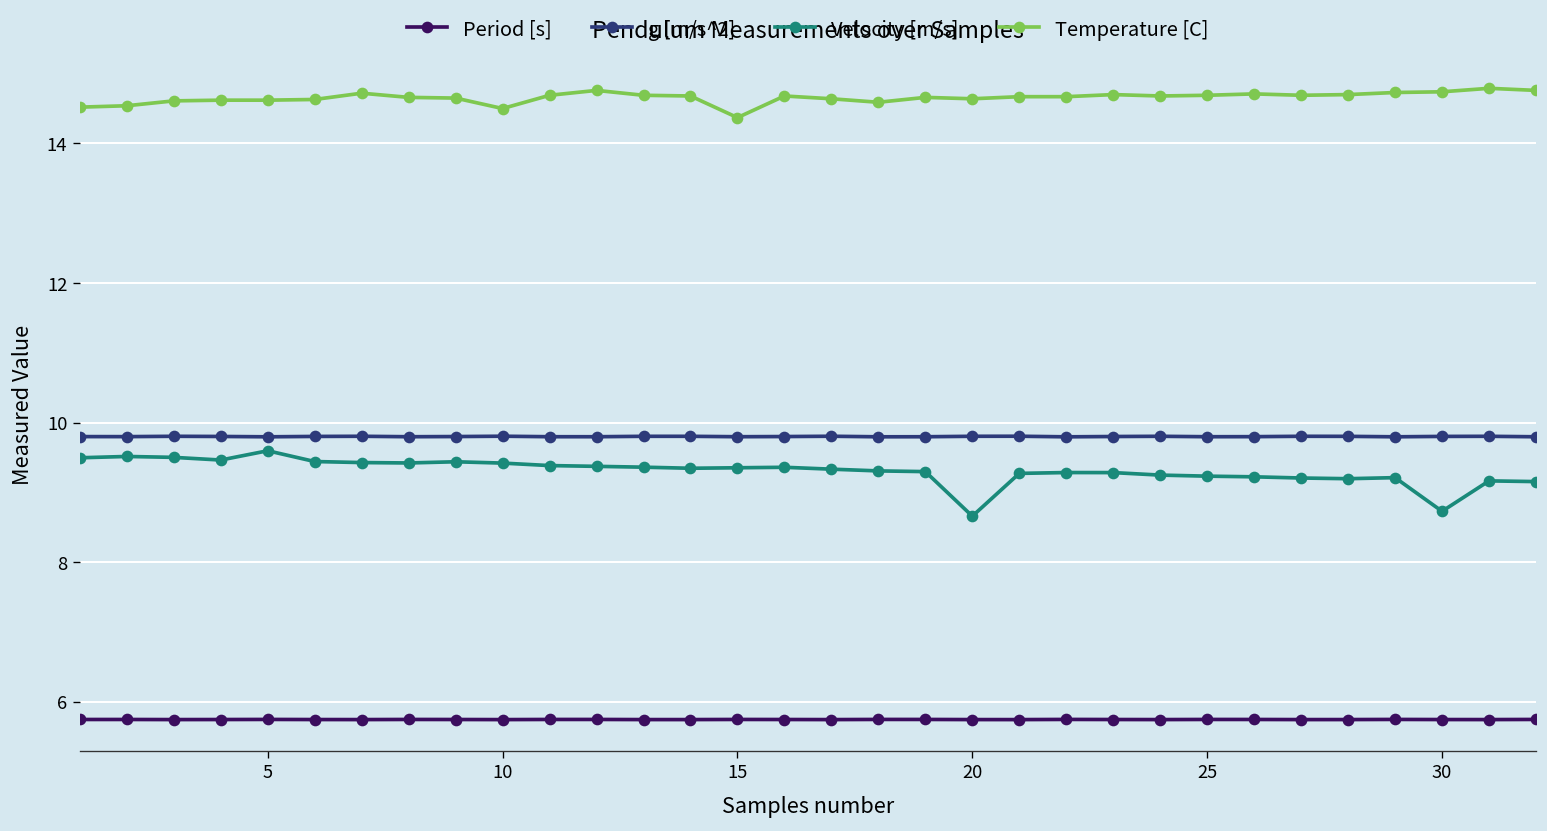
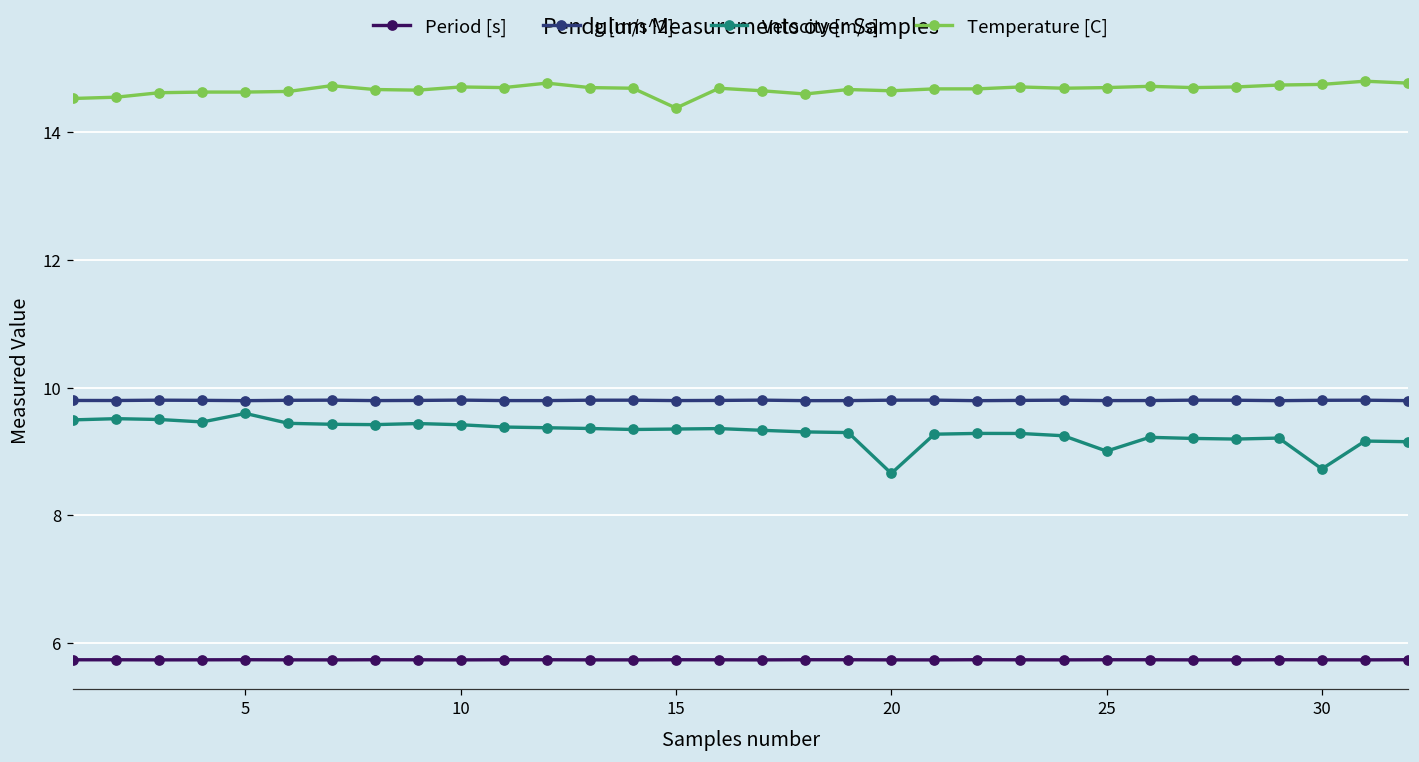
Temperature [C], 10: 14.5 -> 14.7
Velocity [m/s], 25: 9.2 -> 9.0
